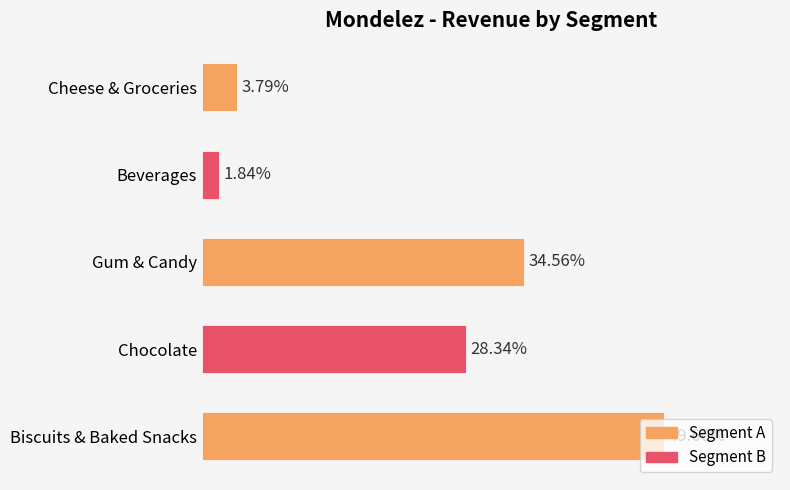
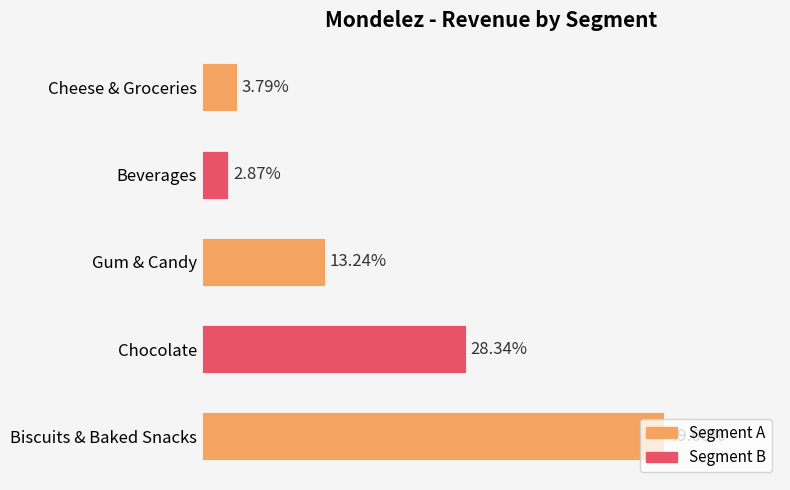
Beverages: 1.84% -> 2.87%
Gum & Candy: 34.56% -> 13.24%
